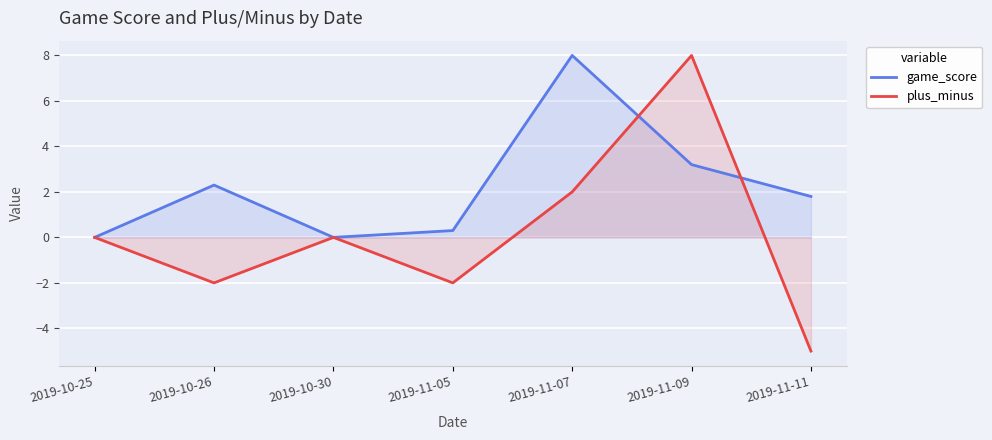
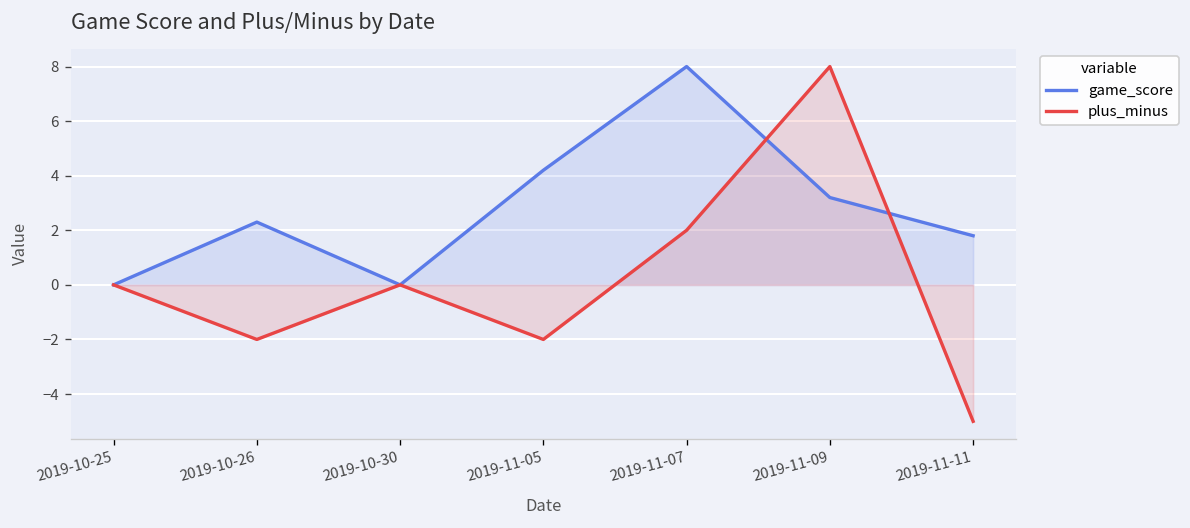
game_score, 2019-11-05: 0.3 -> 4.2
